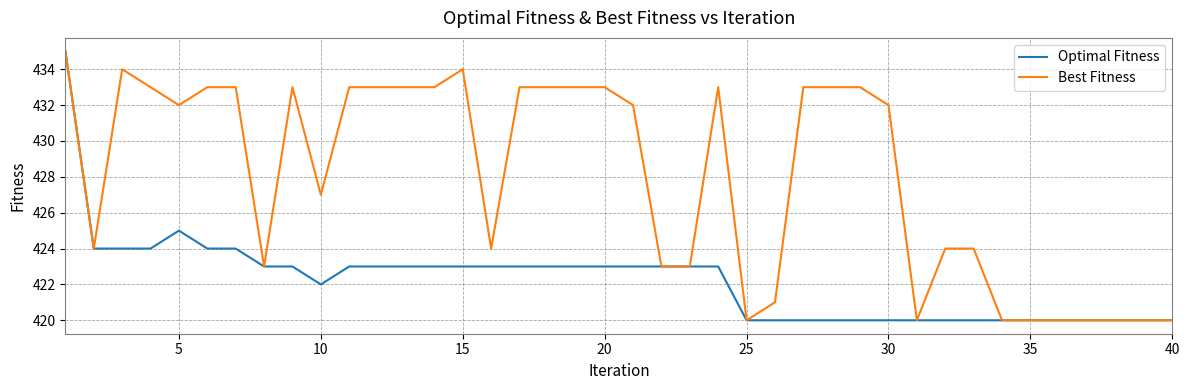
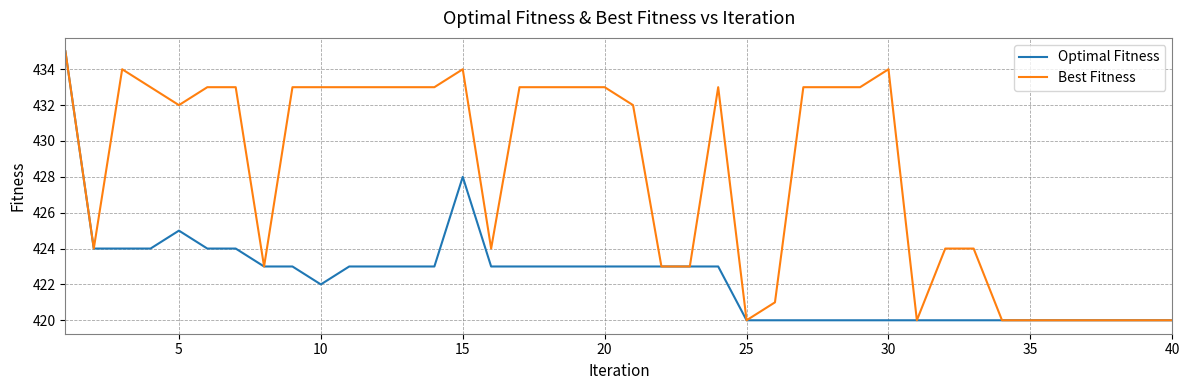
Best Fitness, 10: 427 -> 433
Optimal Fitness, 15: 423 -> 428
Best Fitness, 30: 432 -> 434
